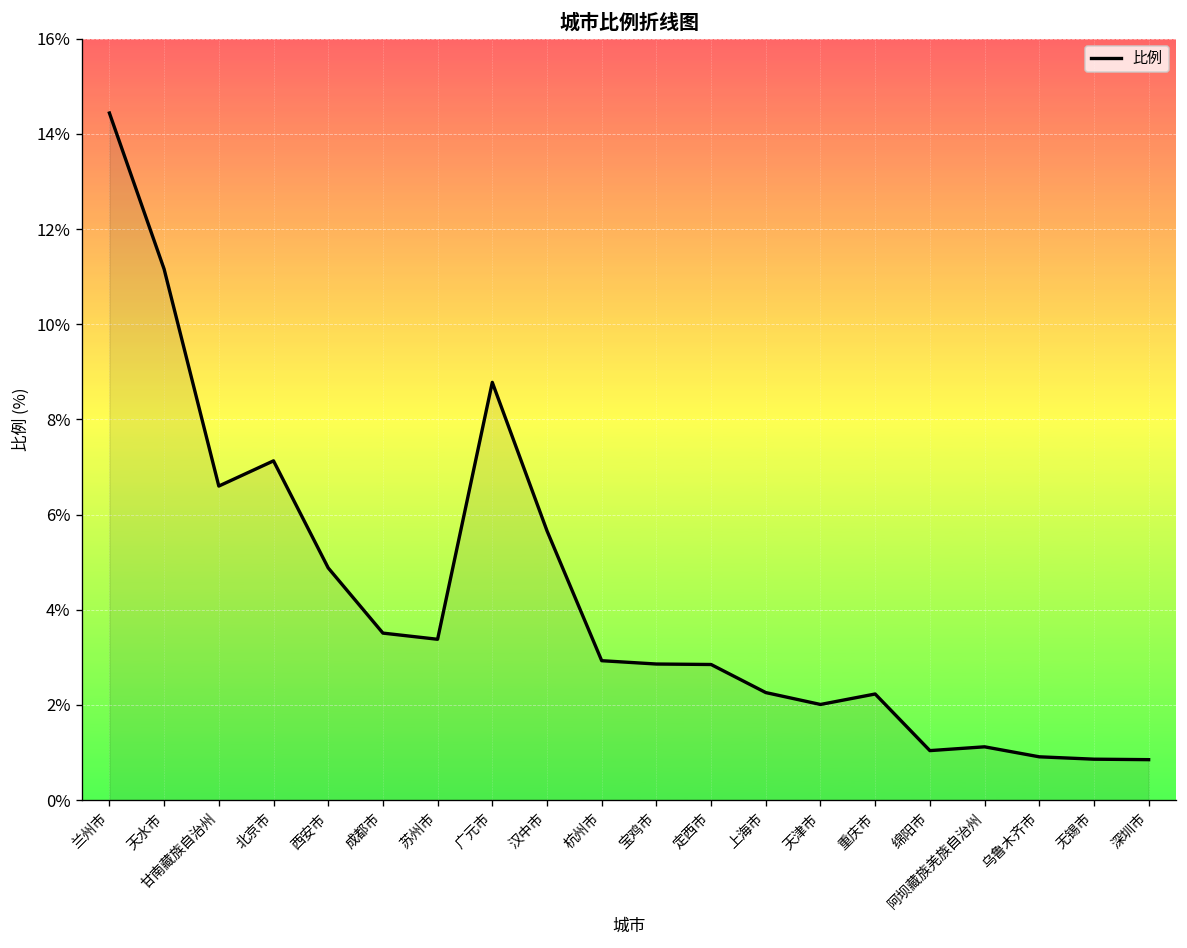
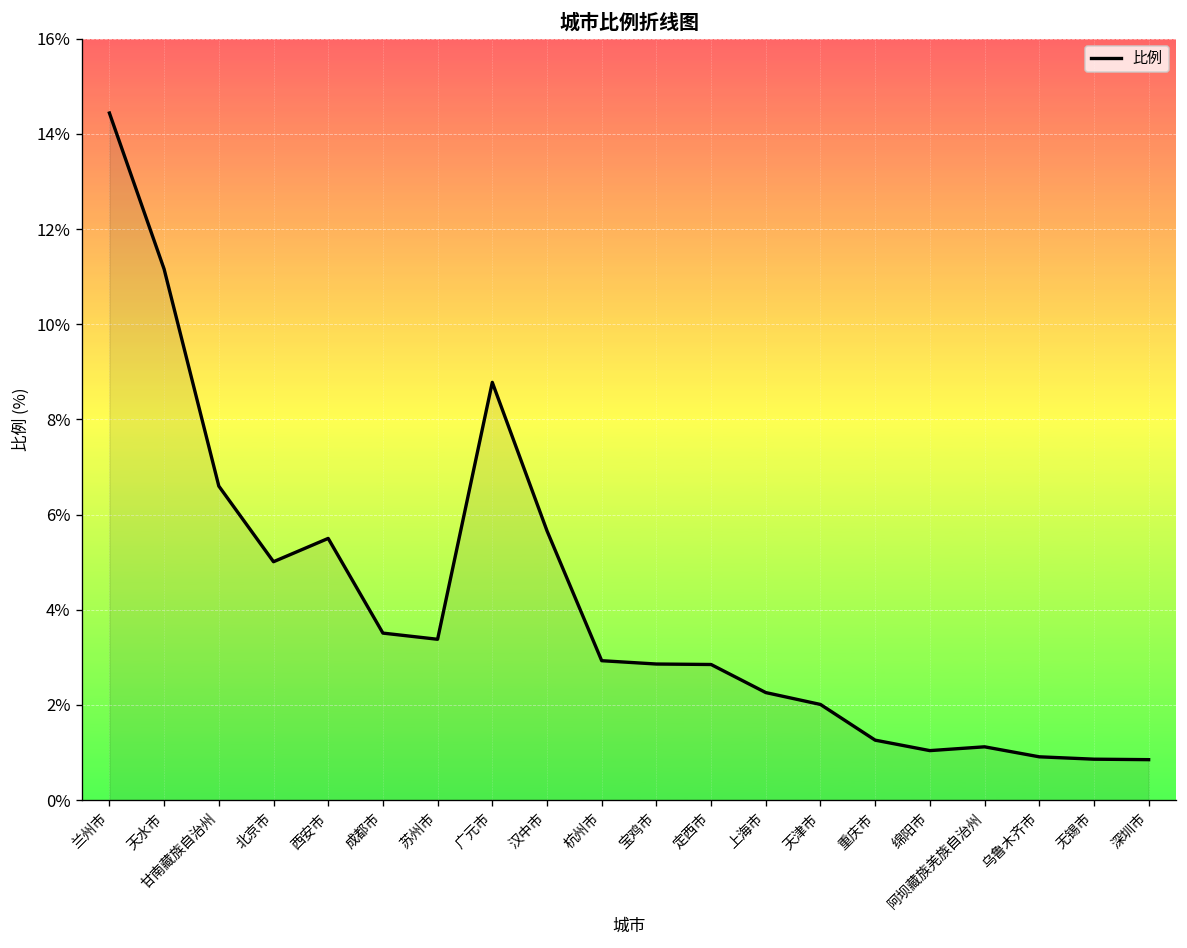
北京市: 7.1% -> 5.0%
西安市: 4.9% -> 5.5%
重庆市: 2.2% -> 1.3%
